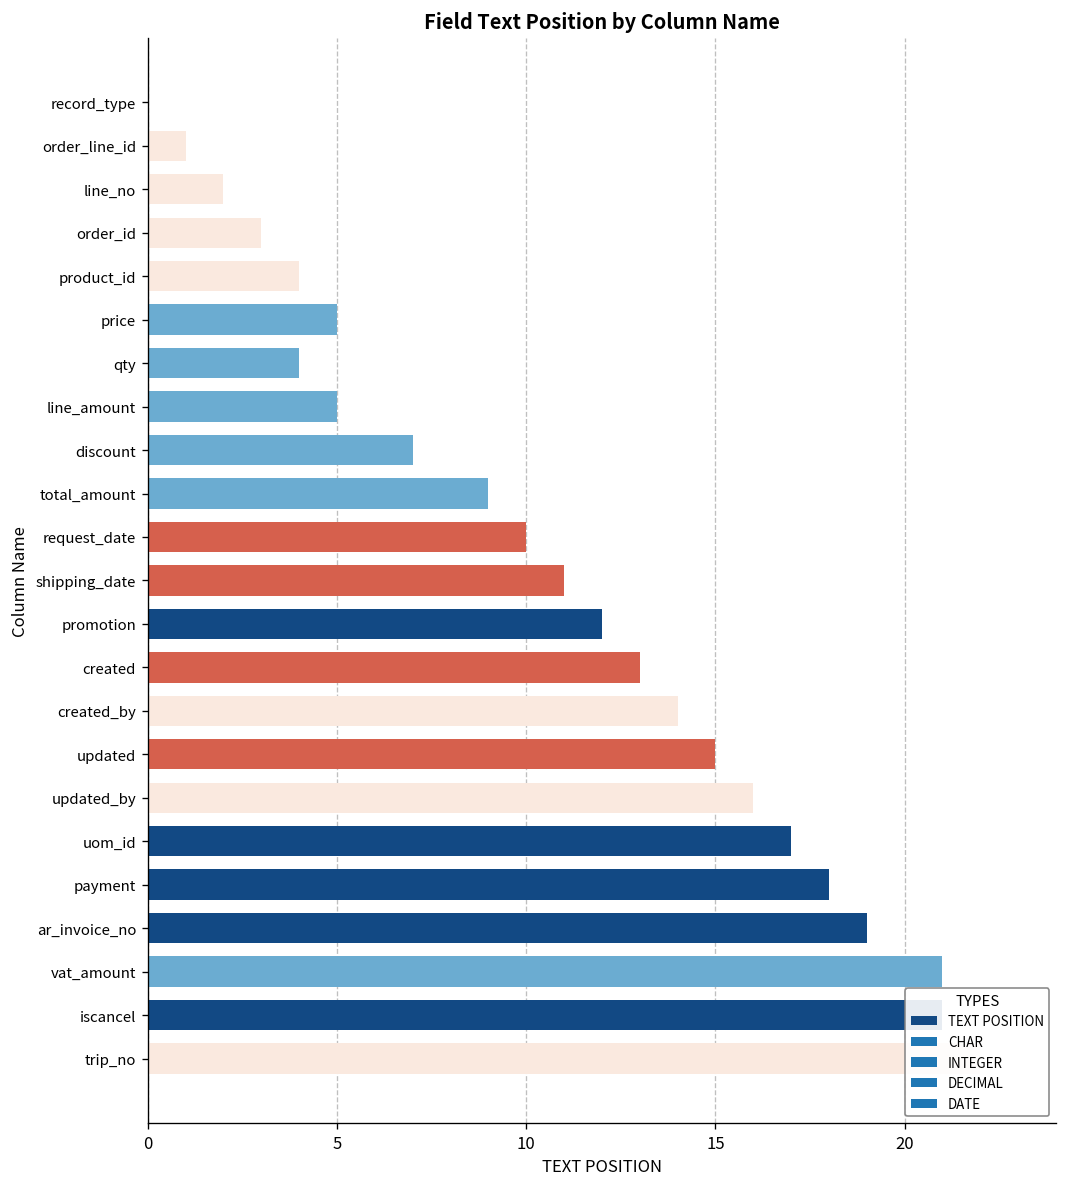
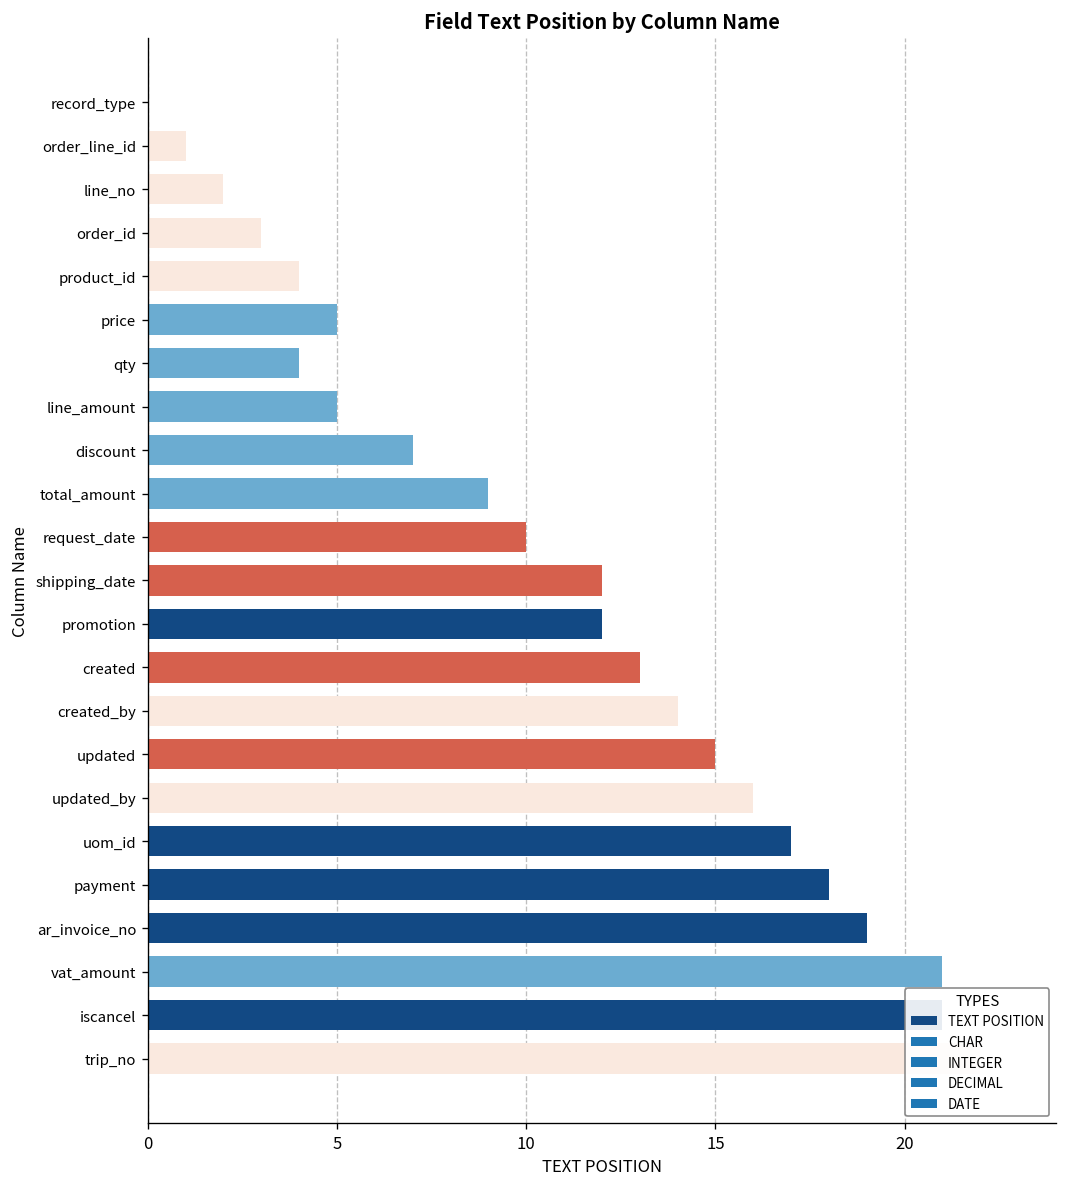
shipping_date: 11 -> 12
